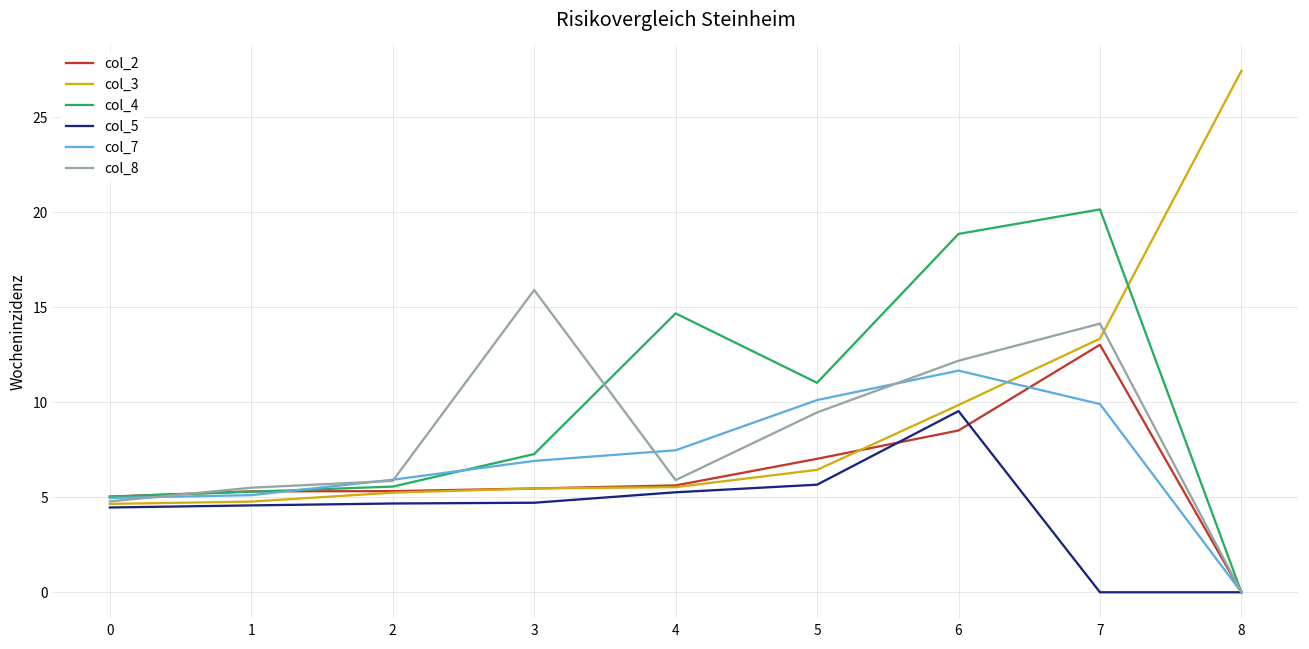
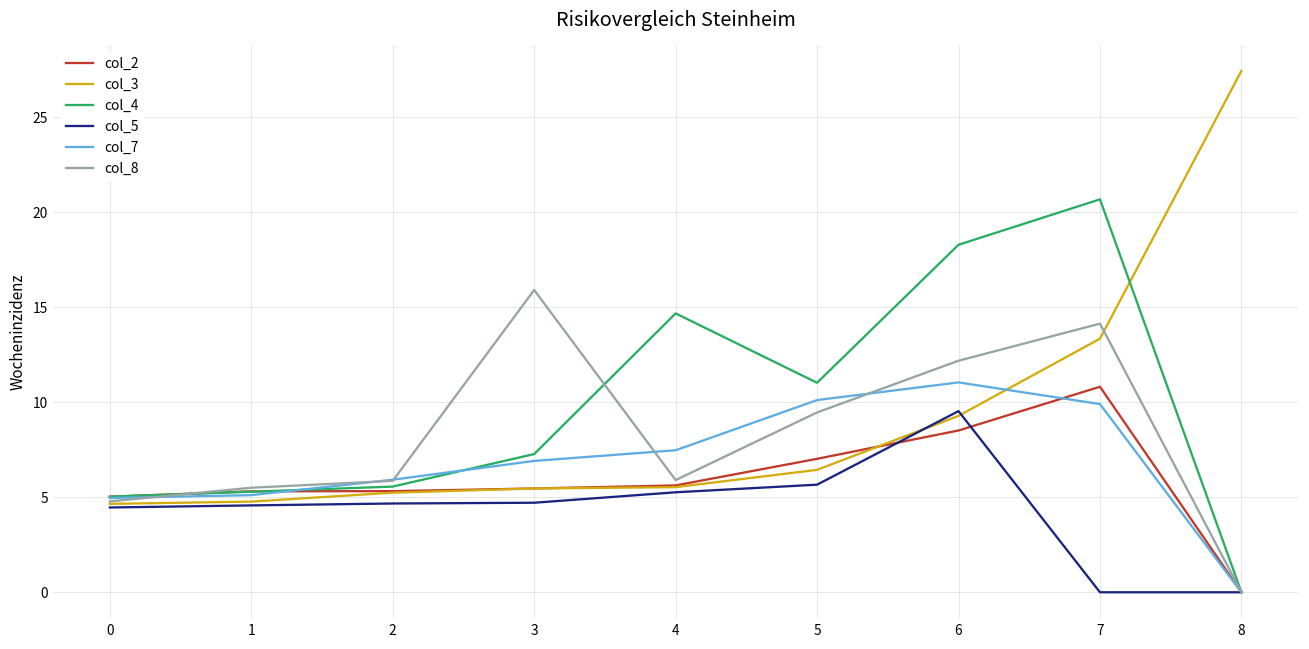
col_3, 6: 9.9 -> 9.3
col_4, 6: 18.9 -> 18.3
col_7, 6: 11.7 -> 11.0
col_2, 7: 13.0 -> 10.8
col_4, 7: 20.1 -> 20.7
